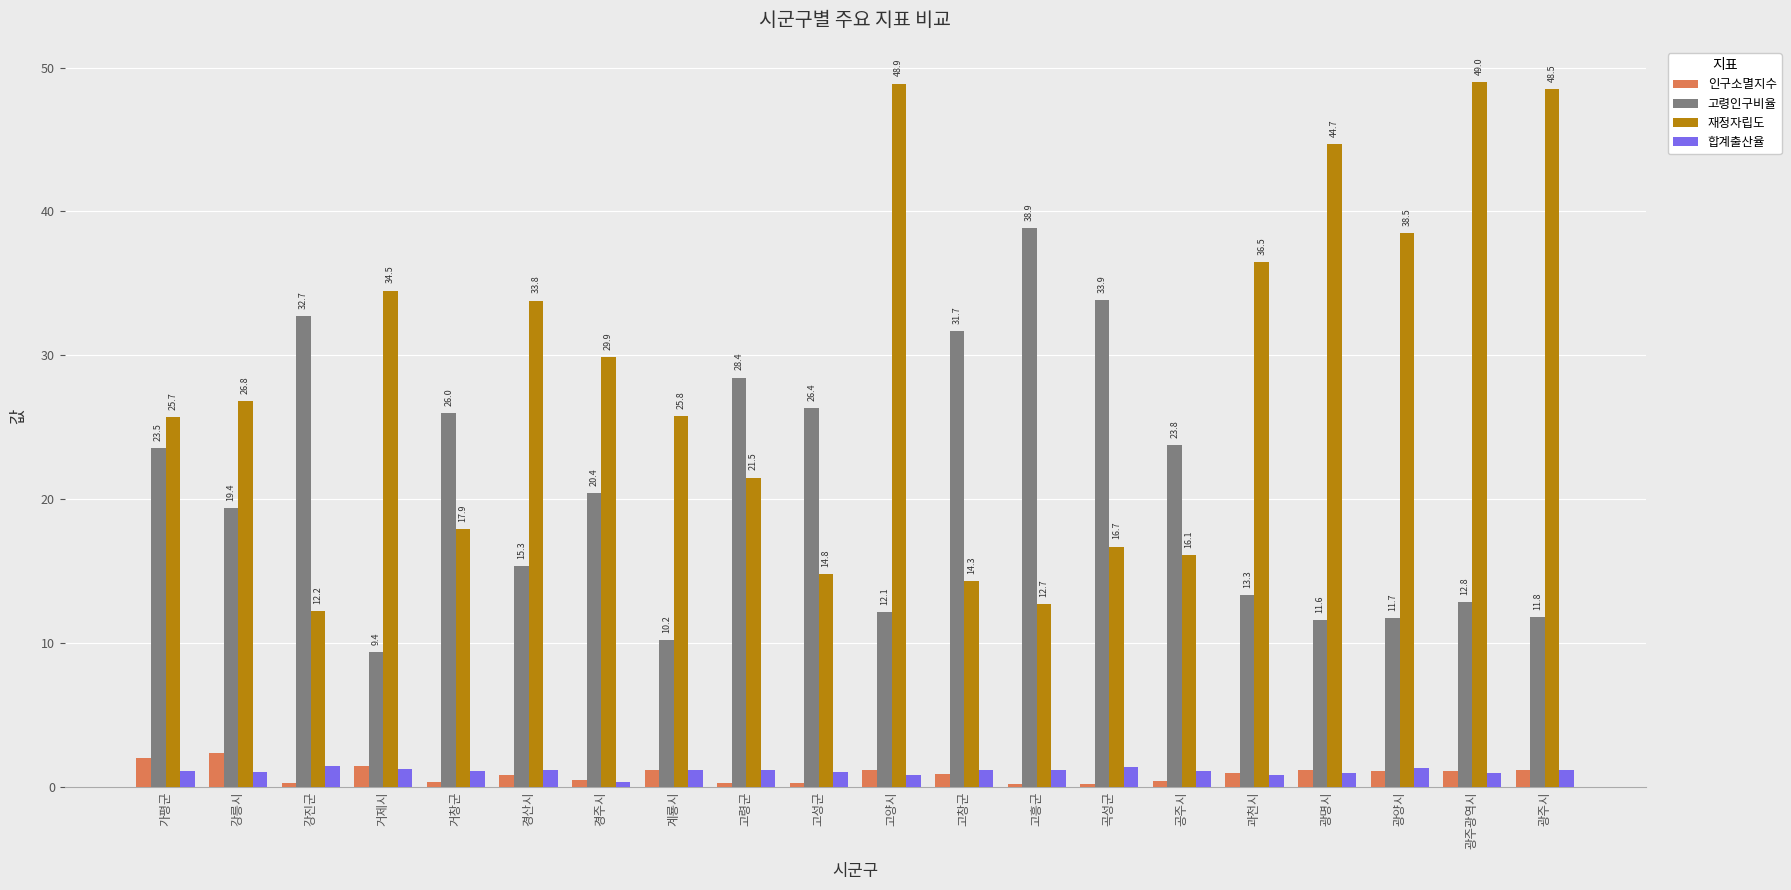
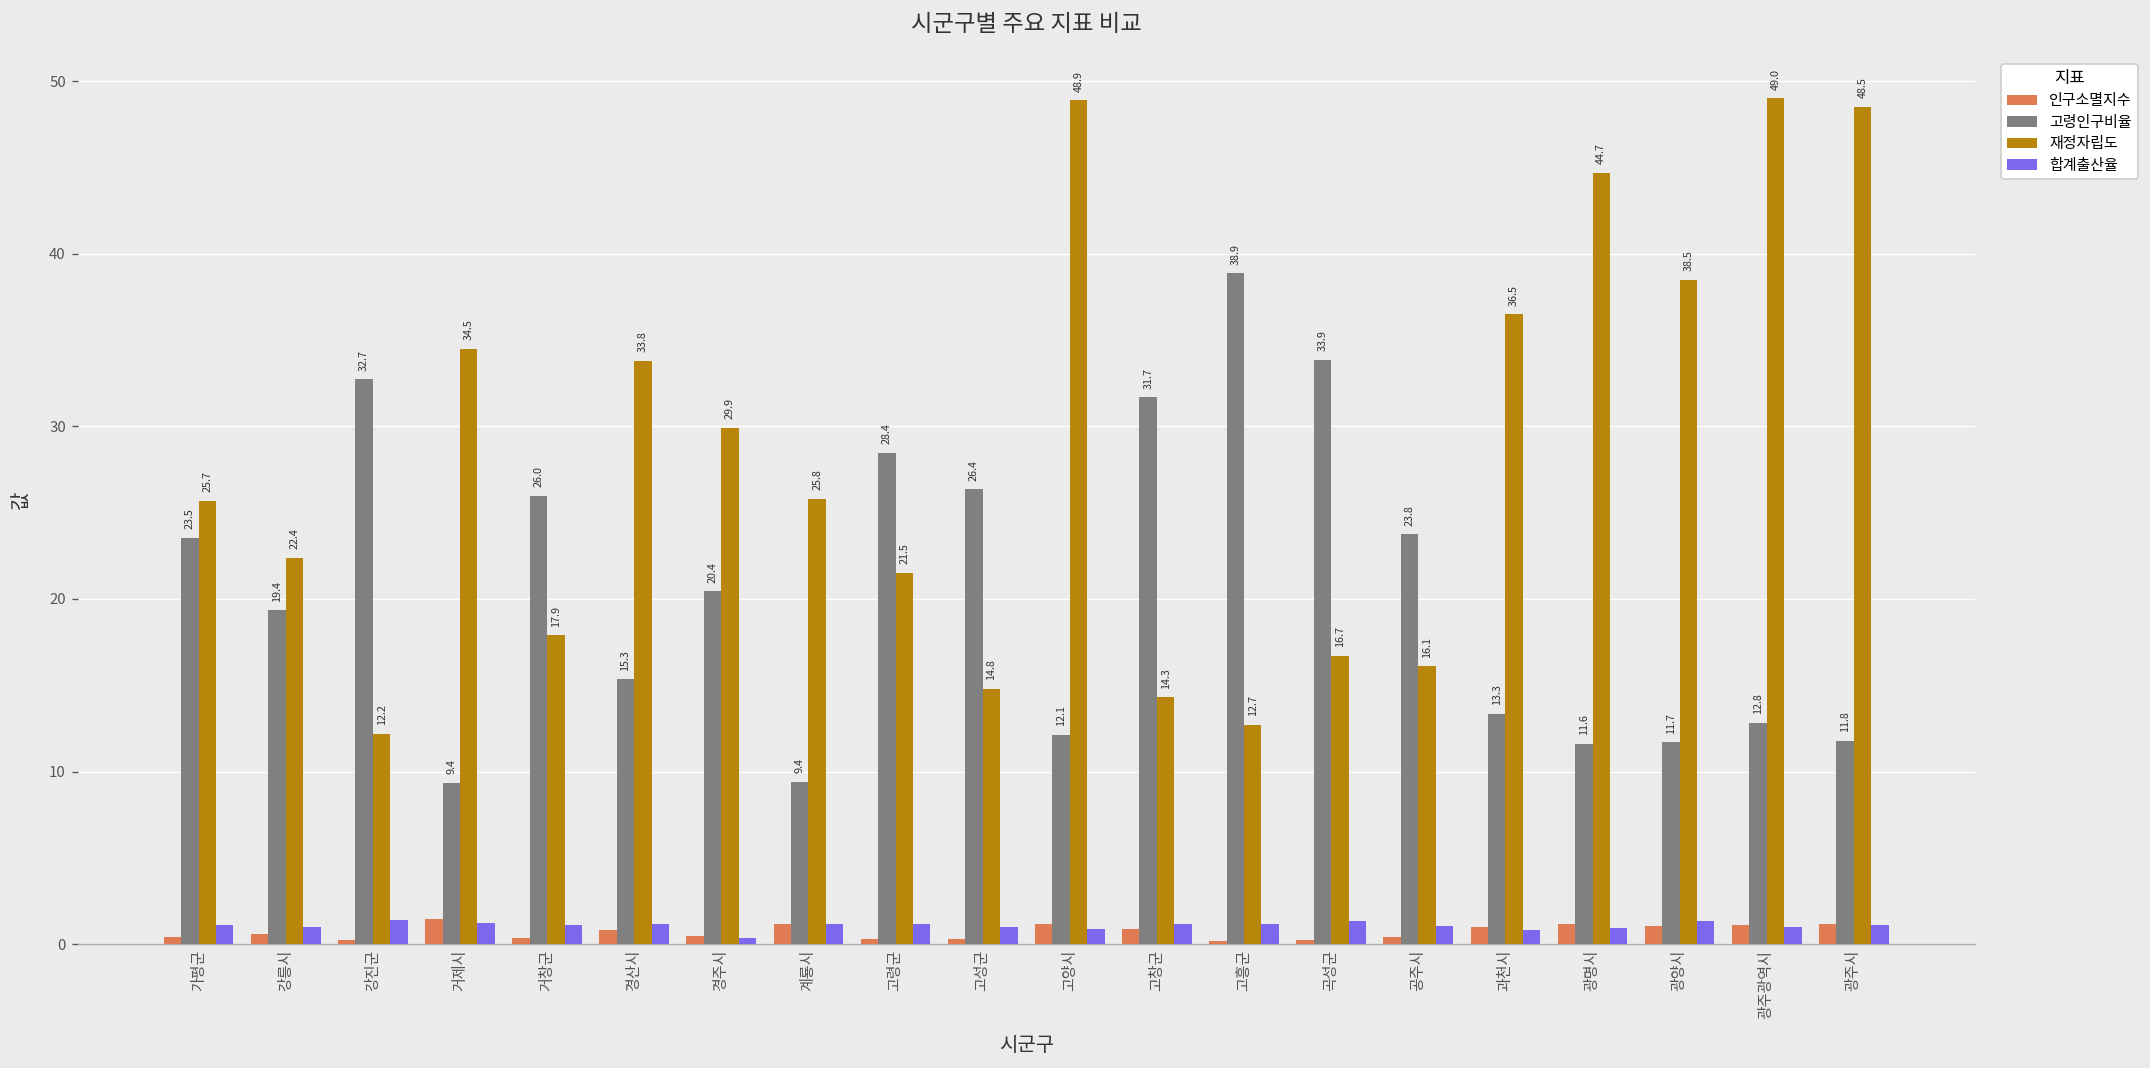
인구소멸지수, 가평군: 2.0 -> 0.4
인구소멸지수, 강릉시: 2.3 -> 0.6
재정자립도, 강릉시: 26.8 -> 22.4
고령인구비율, 계룡시: 10.2 -> 9.4
